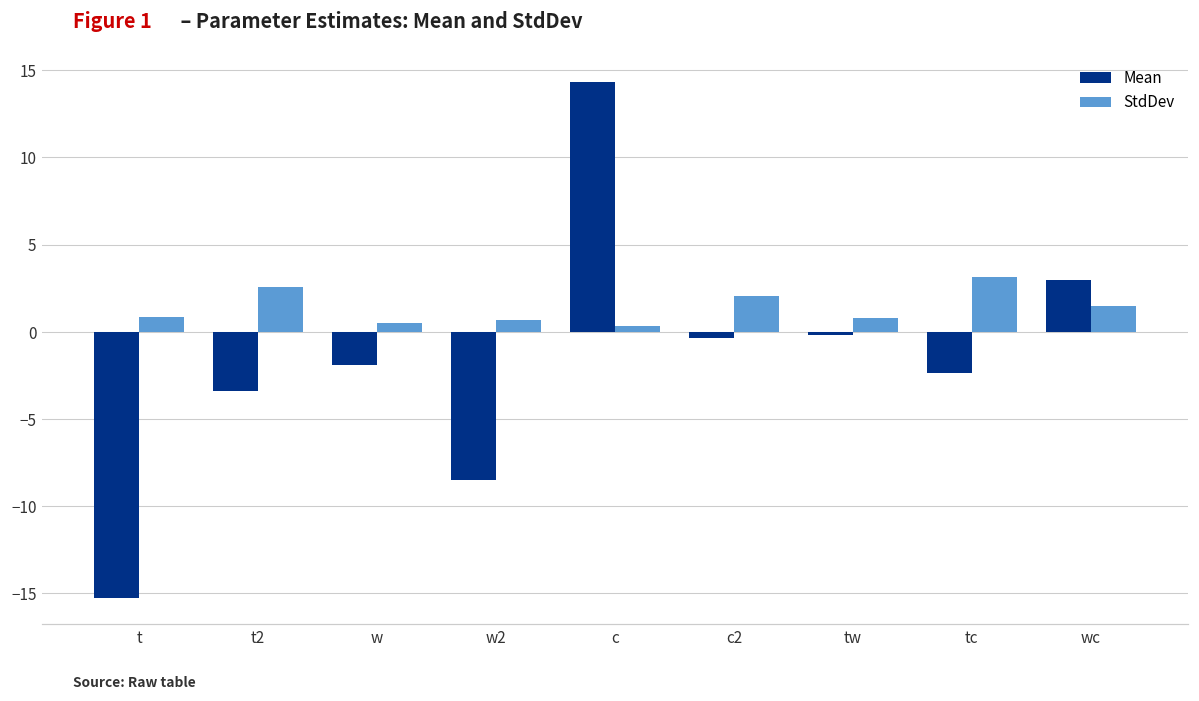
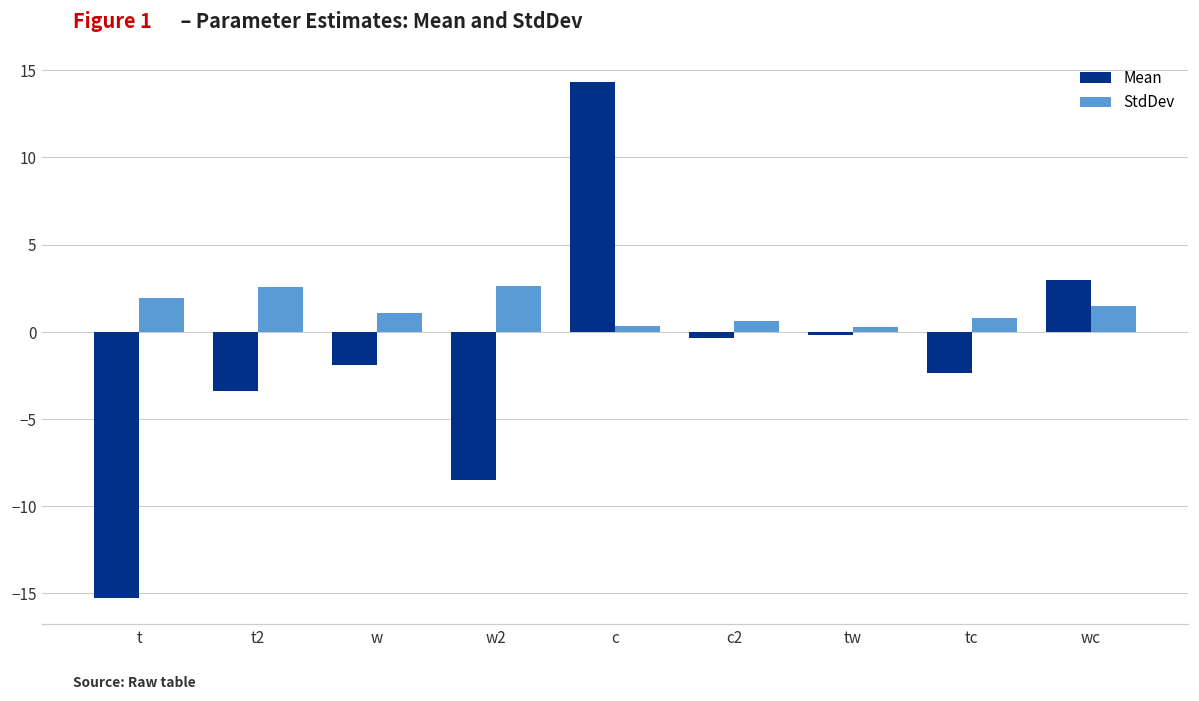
StdDev, t: 0.8 -> 1.9
StdDev, w: 0.5 -> 1.1
StdDev, w2: 0.7 -> 2.6
StdDev, c2: 2.1 -> 0.6
StdDev, tw: 0.8 -> 0.3
StdDev, tc: 3.2 -> 0.8
